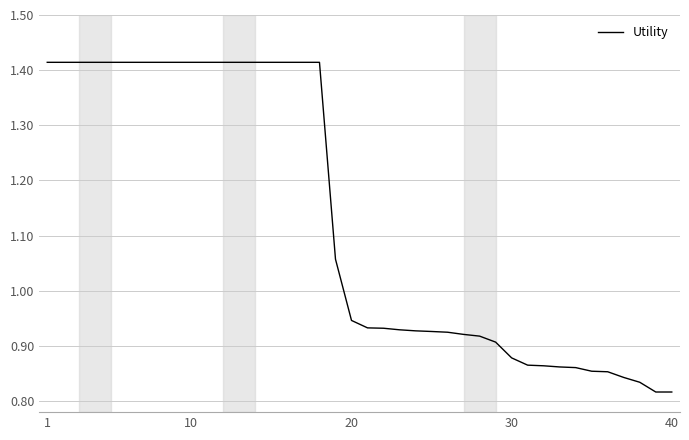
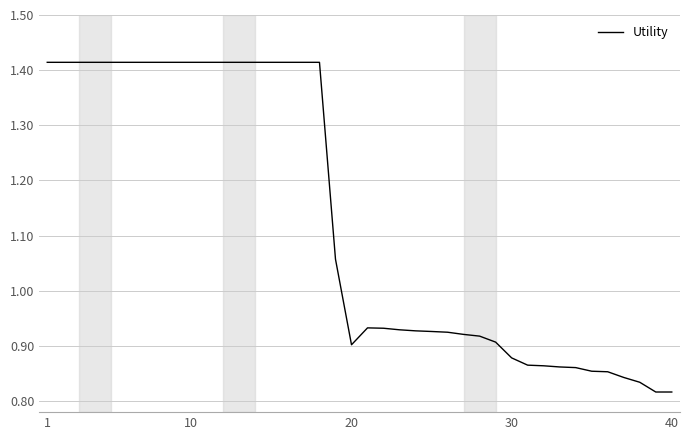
20: 0.95 -> 0.90
